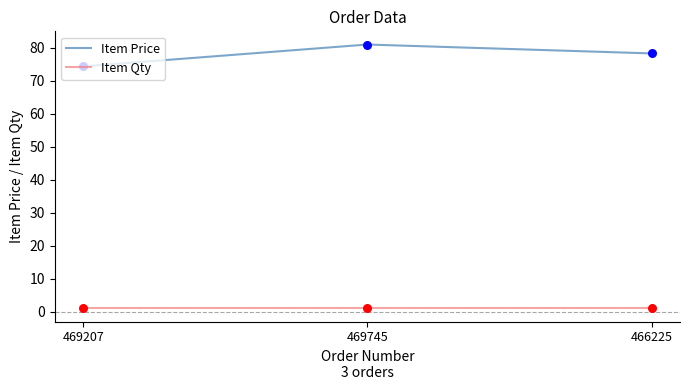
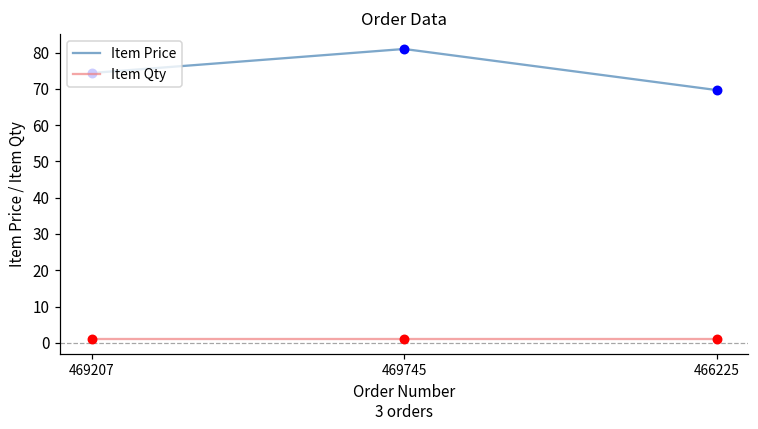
Item Price, 466225: 78 -> 70
